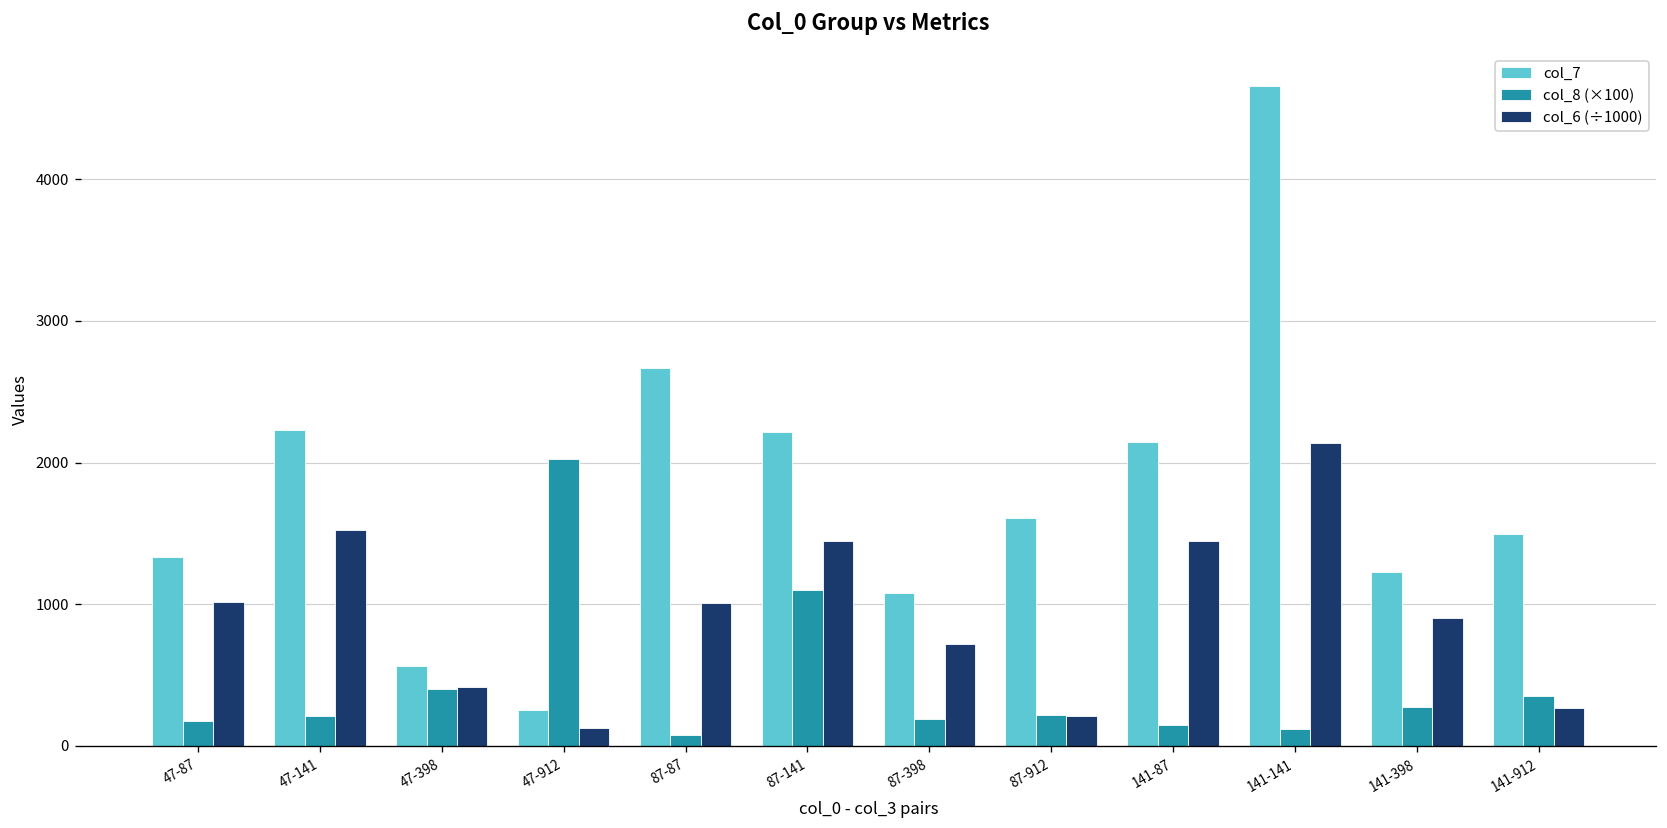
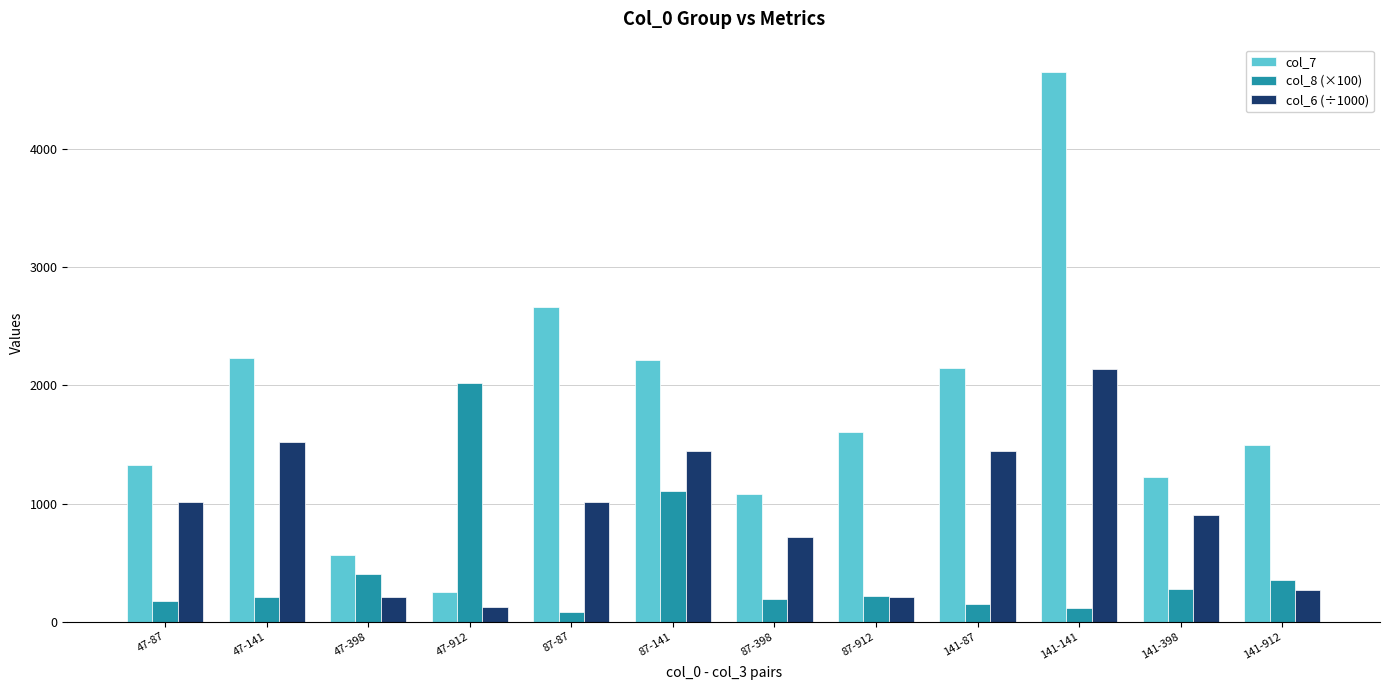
col_6 (÷1000), 47-398: 410 -> 210
